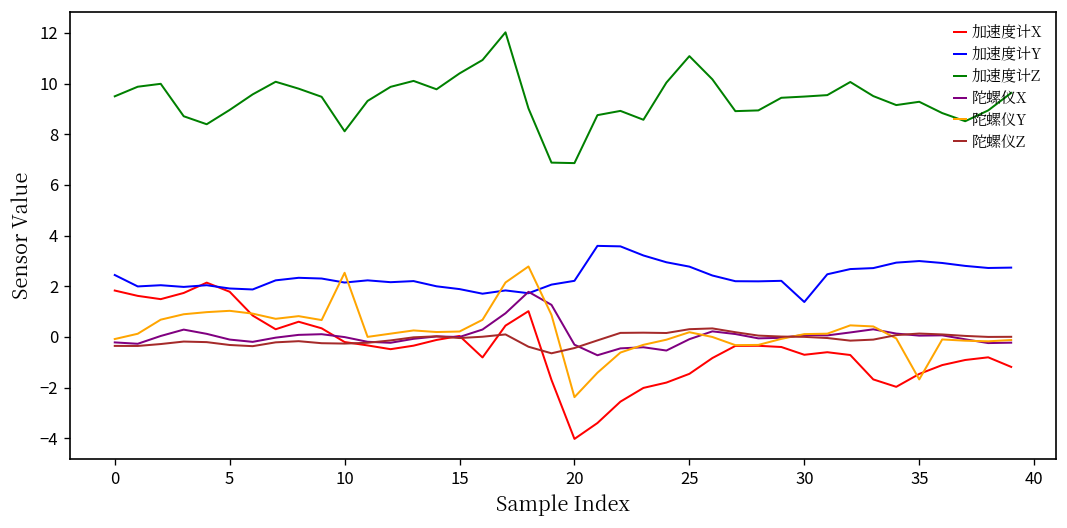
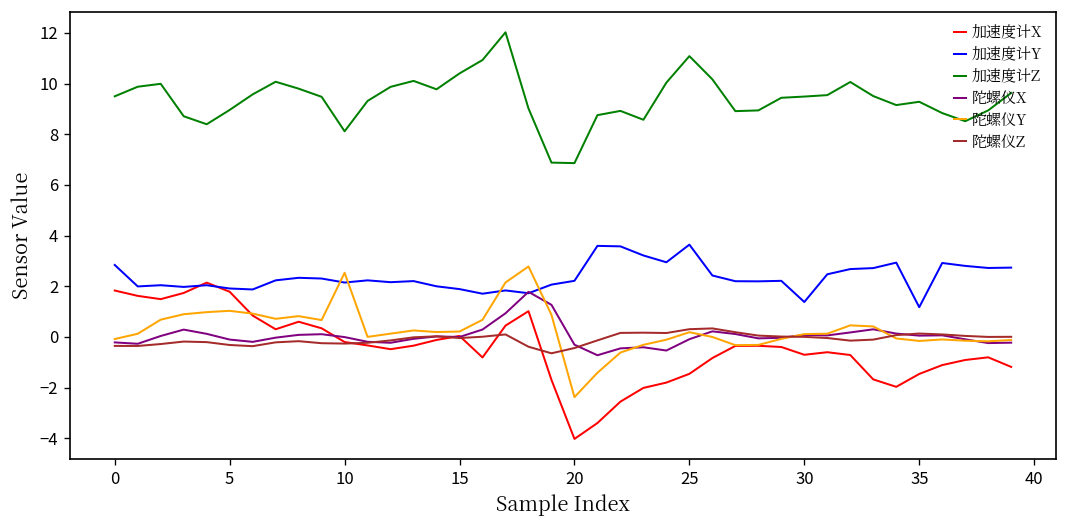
加速度计Y, 0: 2.4 -> 2.8
加速度计Y, 25: 2.8 -> 3.6
加速度计Y, 35: 3.0 -> 1.2
陀螺仪Y, 35: -1.7 -> -0.2
